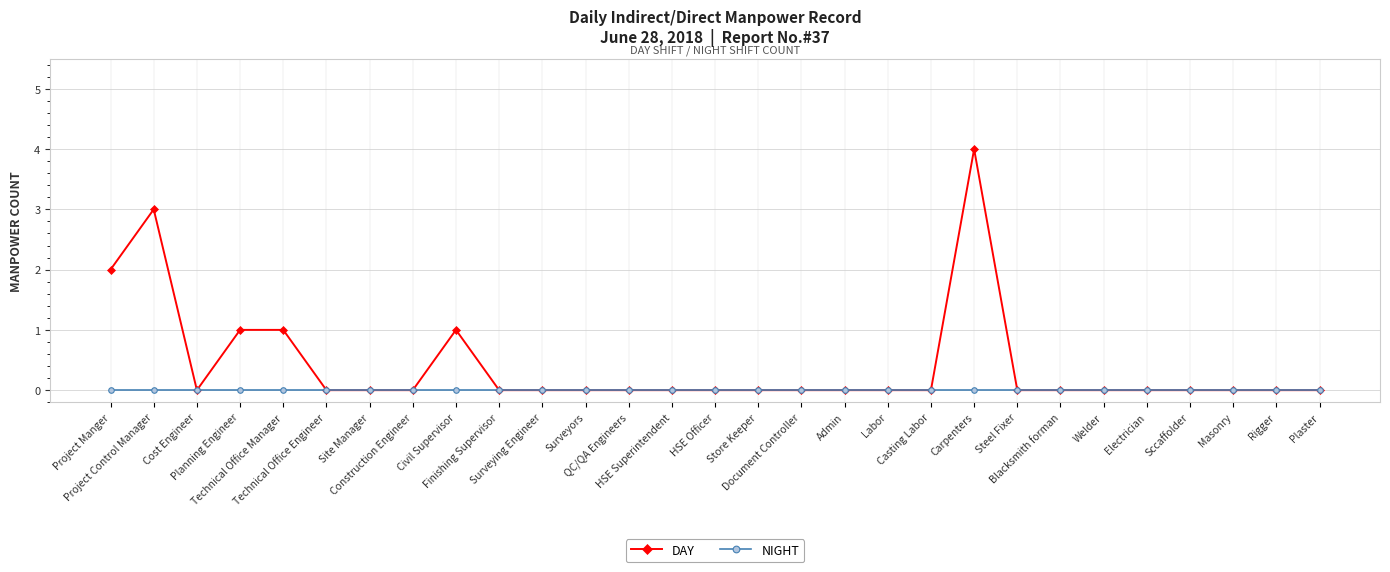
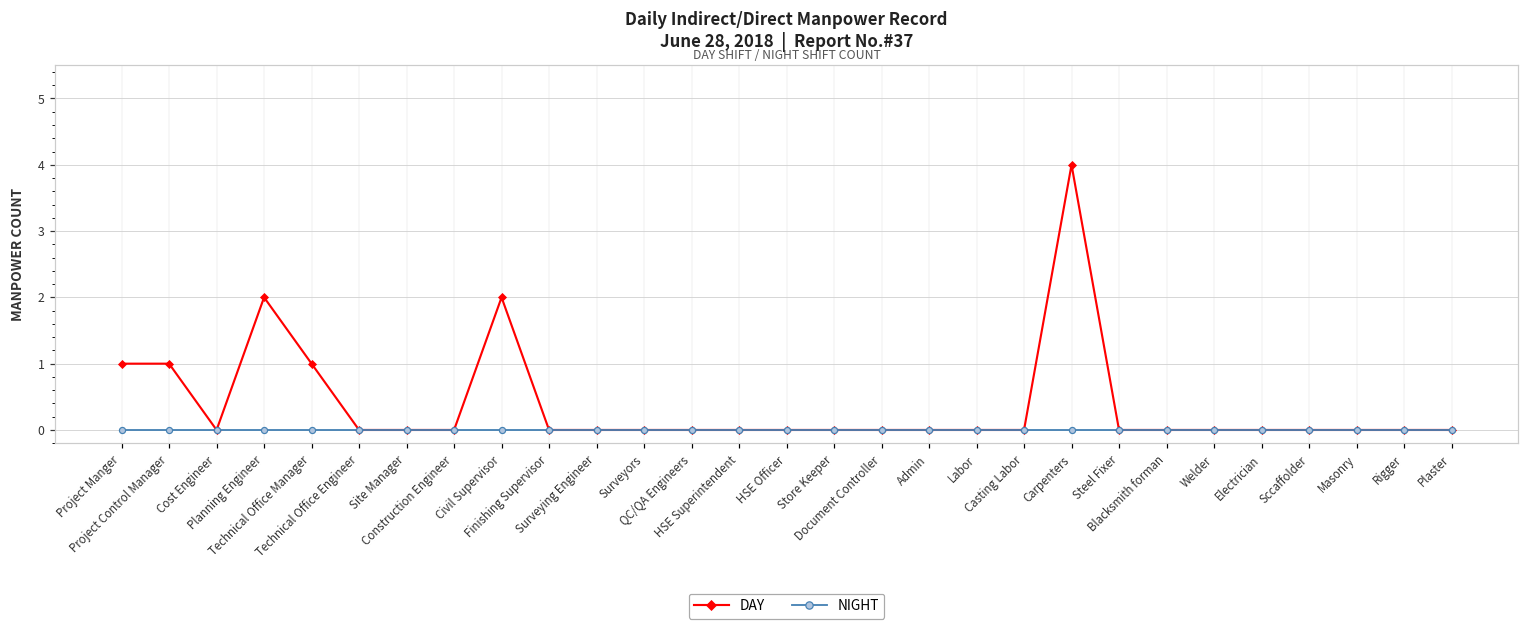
DAY, Project Manger: 2 -> 1
DAY, Project Control Manager: 3 -> 1
DAY, Planning Engineer: 1 -> 2
DAY, Civil Supervisor: 1 -> 2
